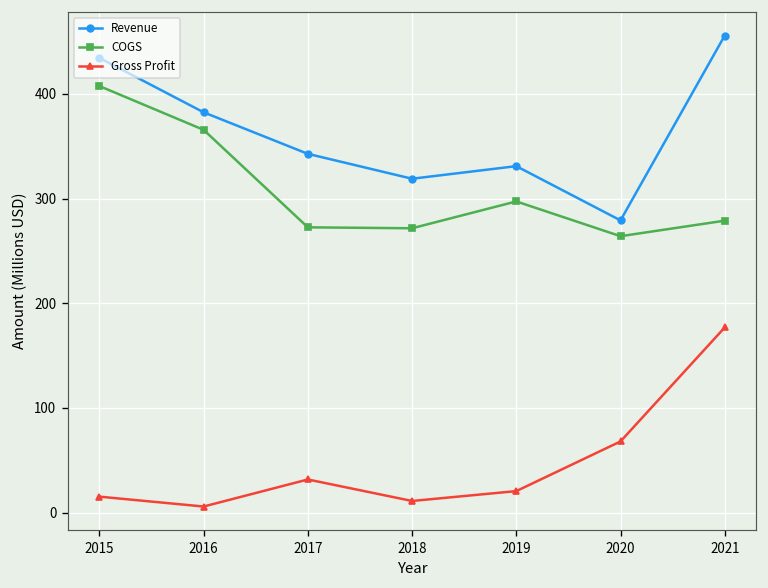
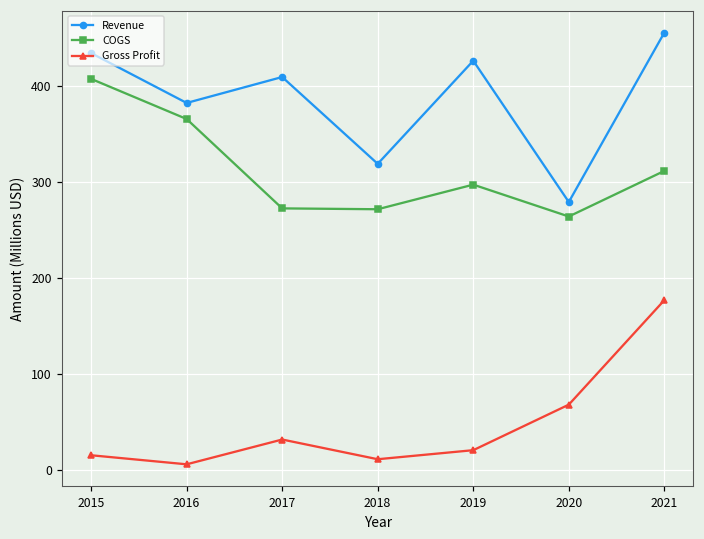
Revenue, 2017: 340 -> 410
Revenue, 2019: 330 -> 430
COGS, 2021: 280 -> 310
